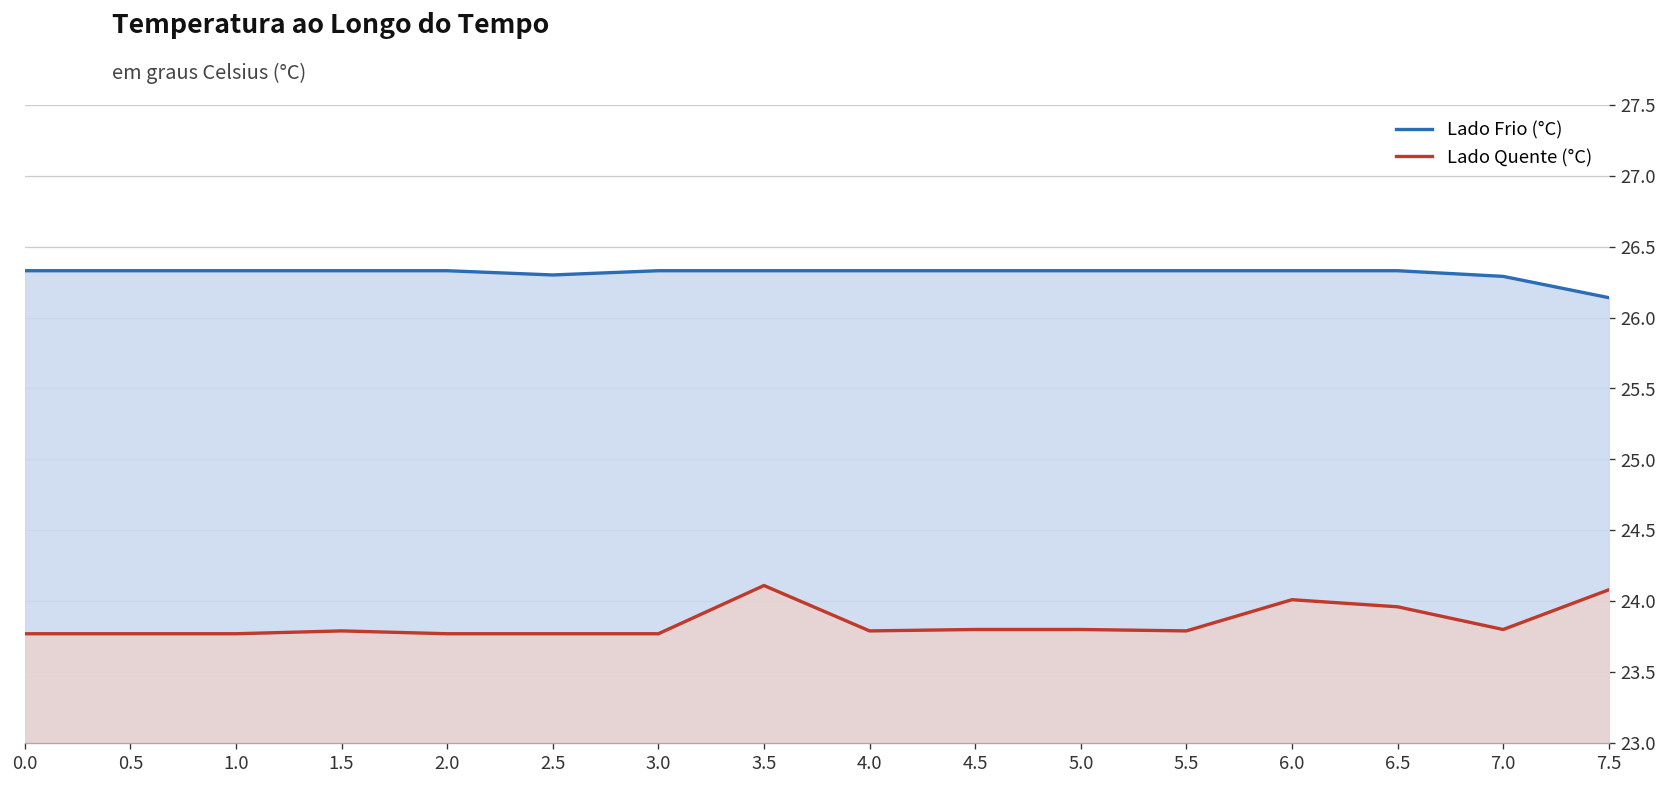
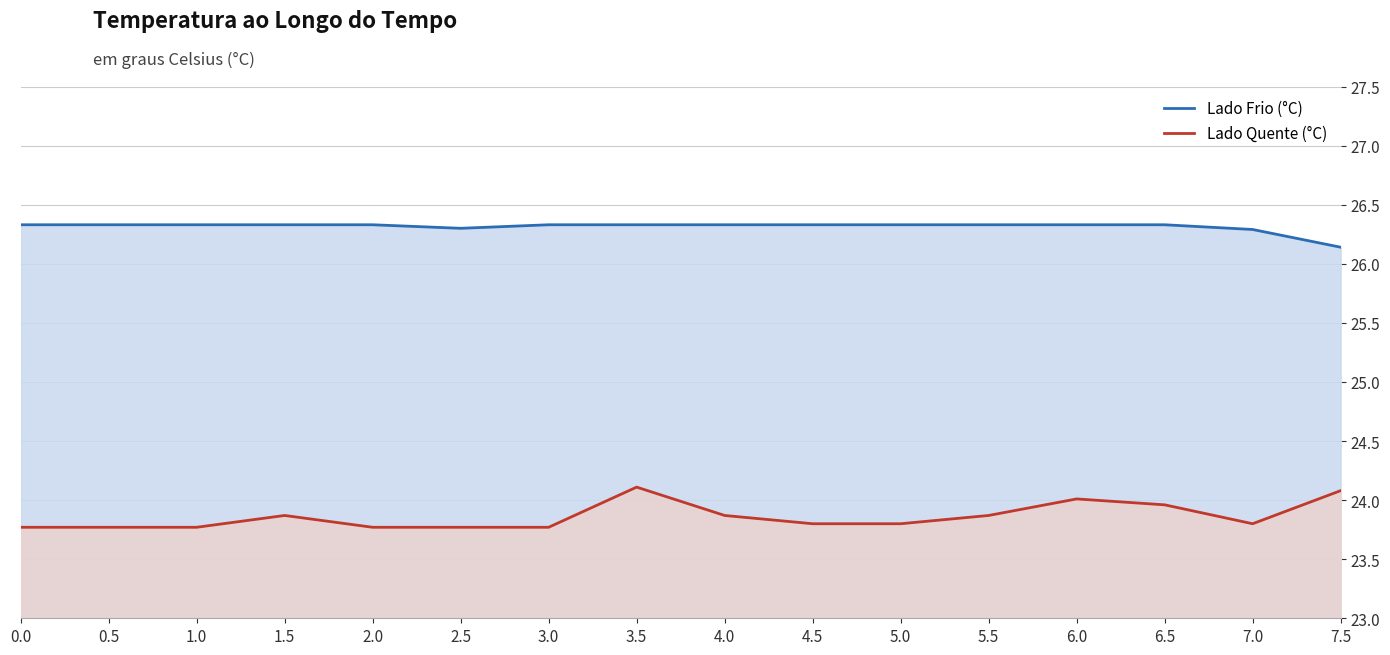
Lado Quente (°C), 1.5: 23.79 -> 23.87
Lado Quente (°C), 4.0: 23.79 -> 23.87
Lado Quente (°C), 5.5: 23.79 -> 23.87
